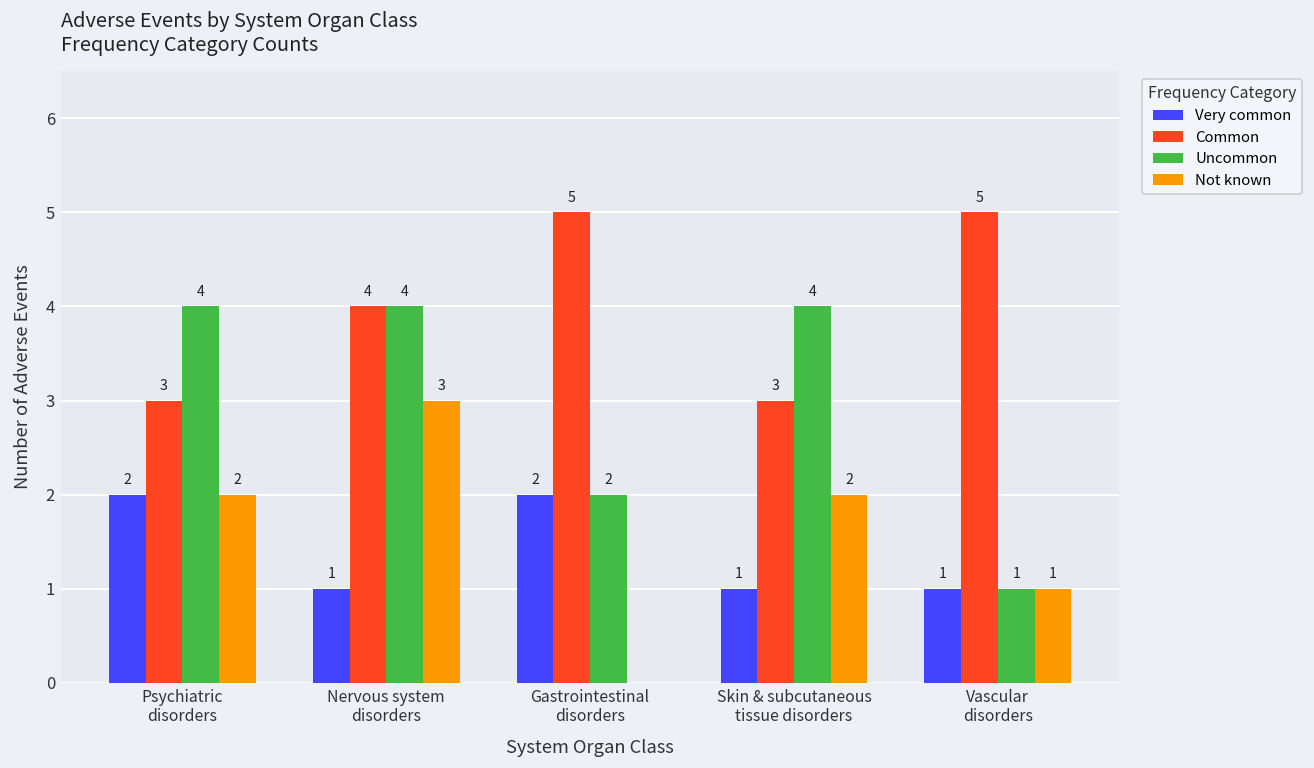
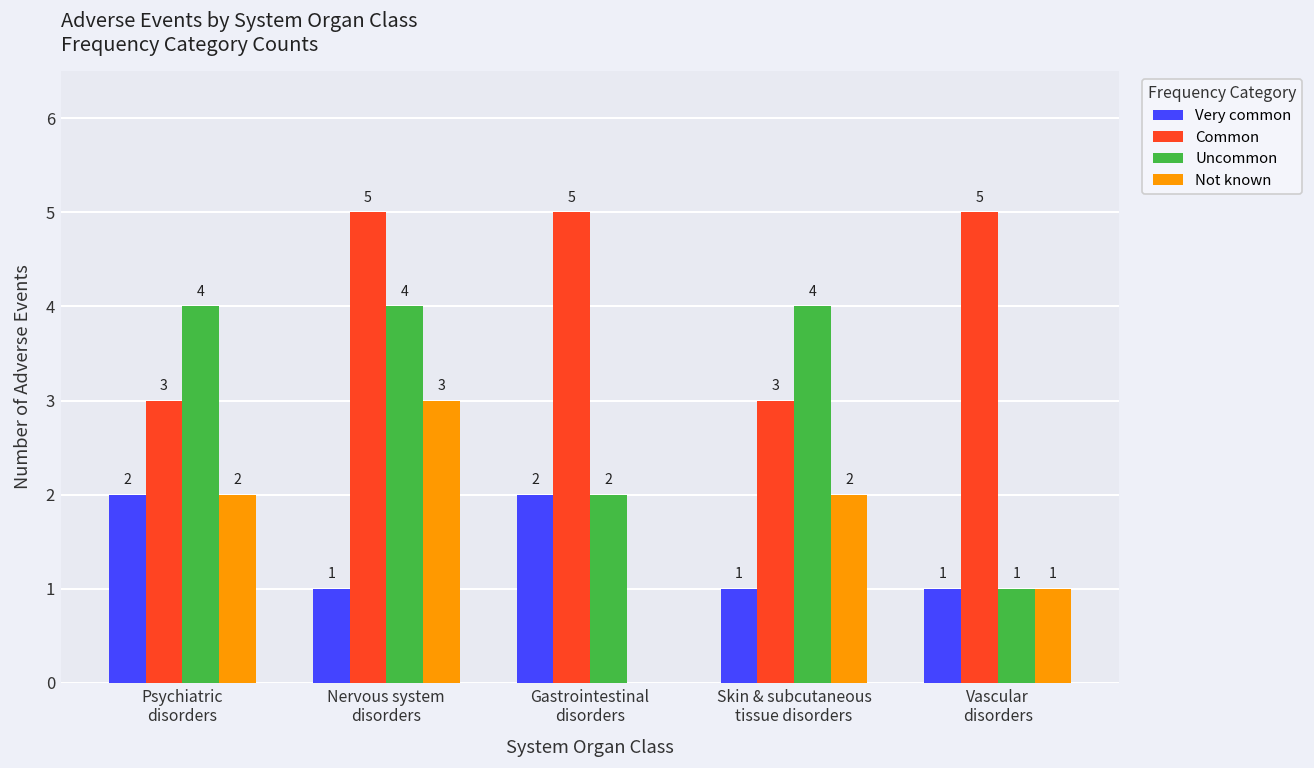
Common, Nervous system disorders: 4 -> 5
